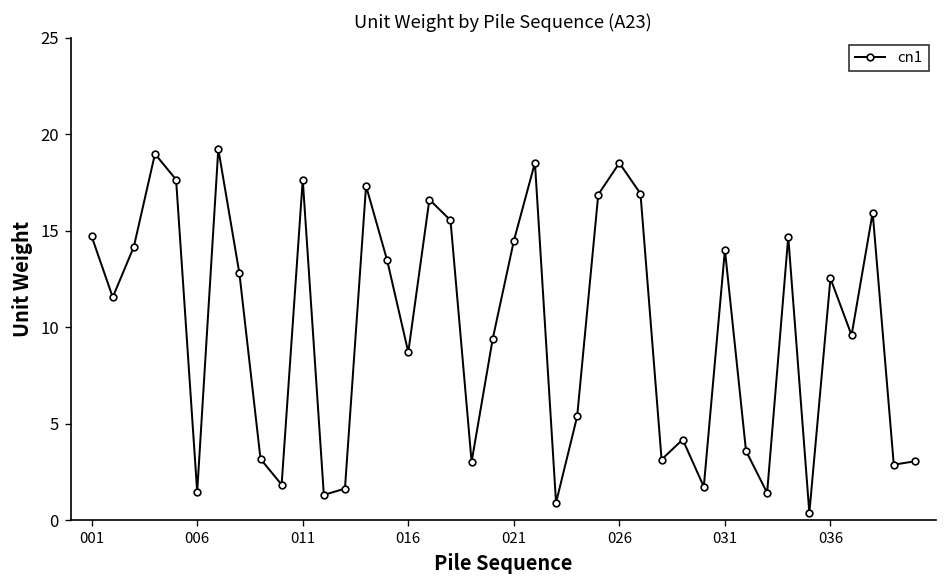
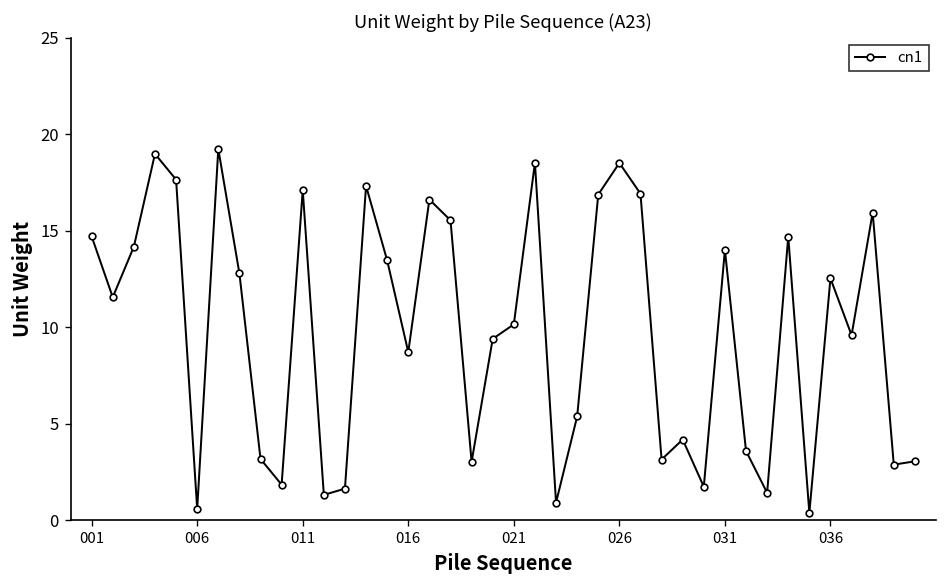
006: 1.5 -> 0.6
011: 17.7 -> 17.1
021: 14.5 -> 10.2
